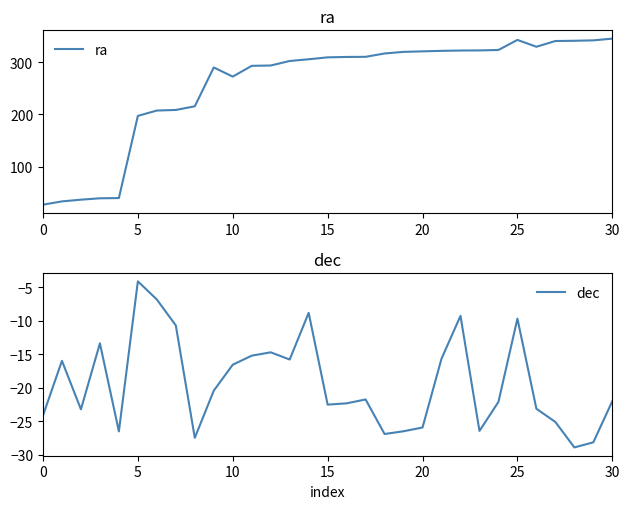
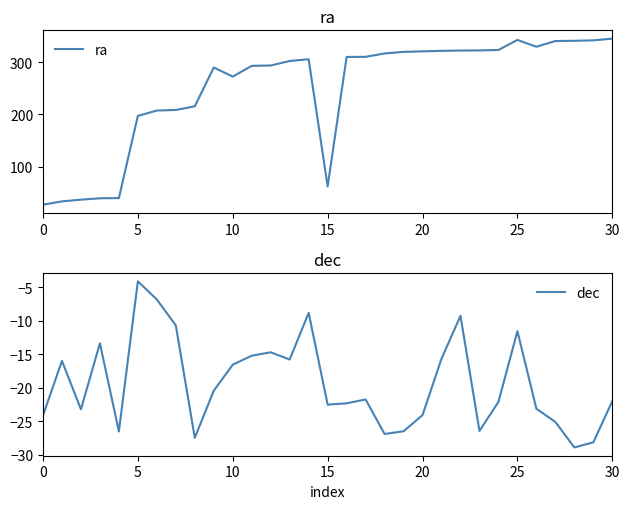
ra, 15: 310 -> 60
dec, 20: -26 -> -24
dec, 25: -10 -> -12
